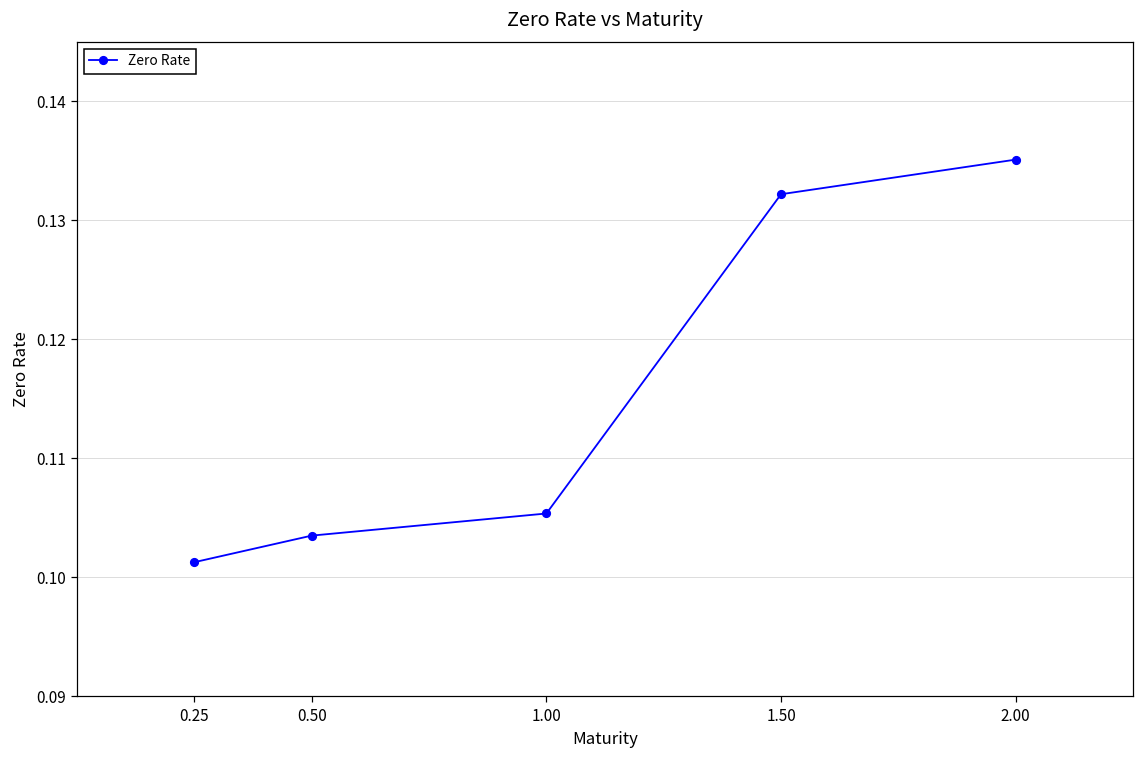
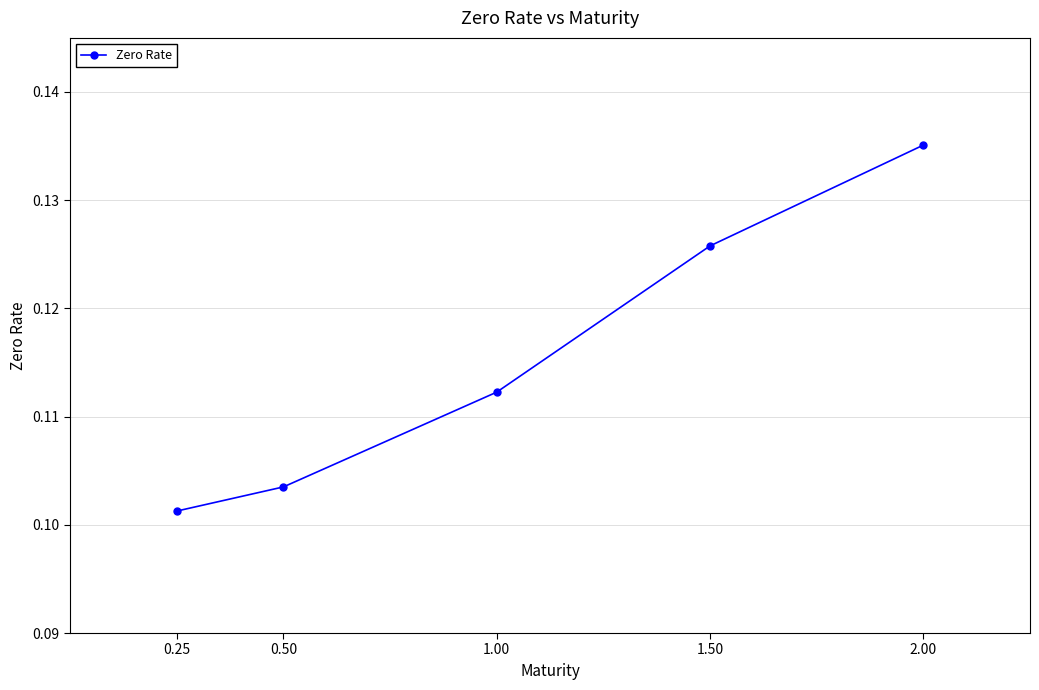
1.00: 0.1054 -> 0.1123
1.50: 0.1322 -> 0.1258
